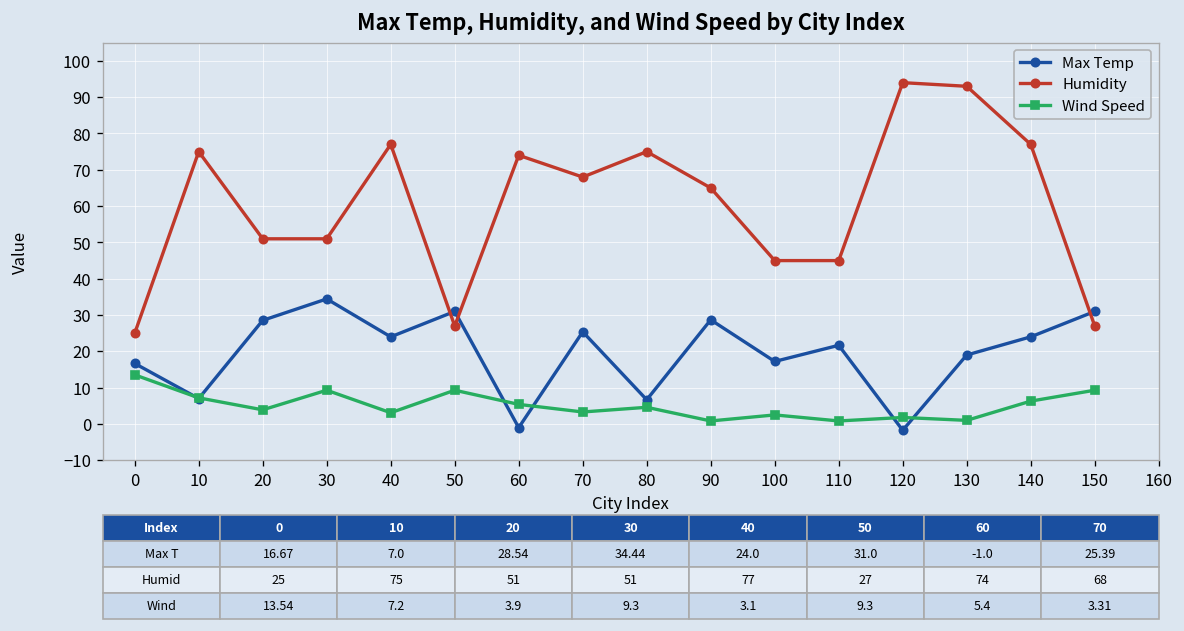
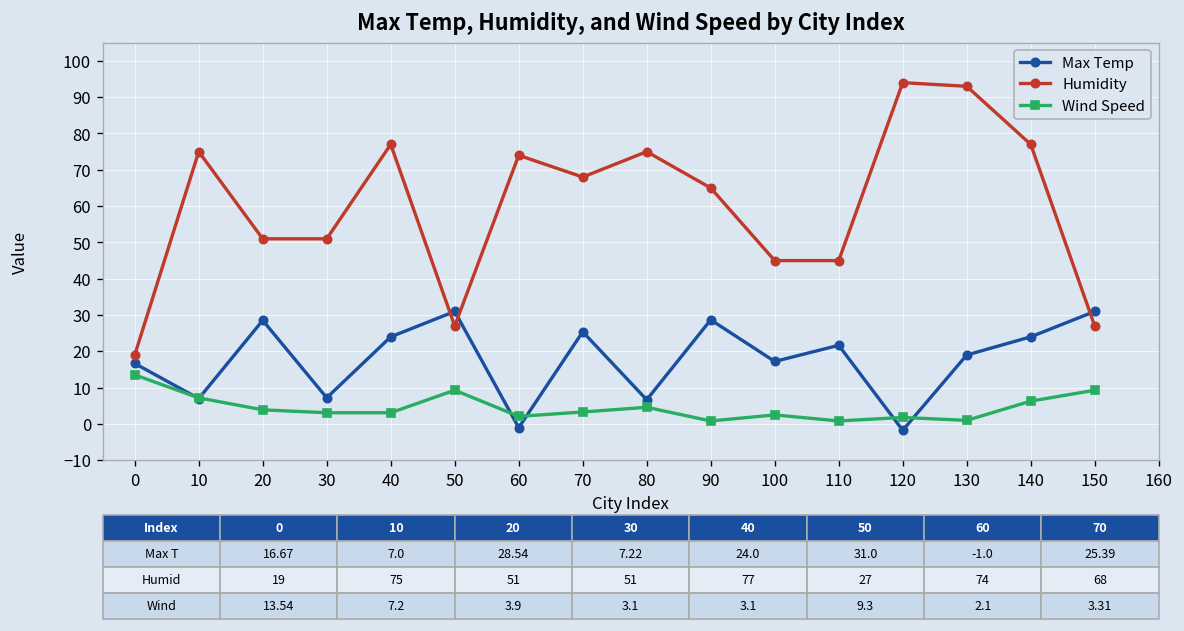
Humidity, 0: 25 -> 19
Max Temp, 30: 34.44 -> 7.22
Wind Speed, 30: 9.3 -> 3.1
Wind Speed, 60: 5.4 -> 2.1
